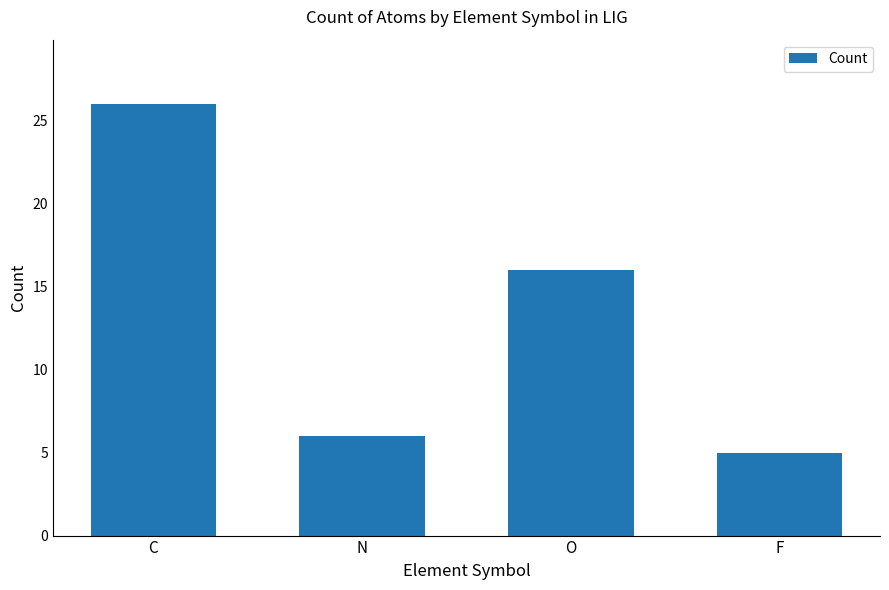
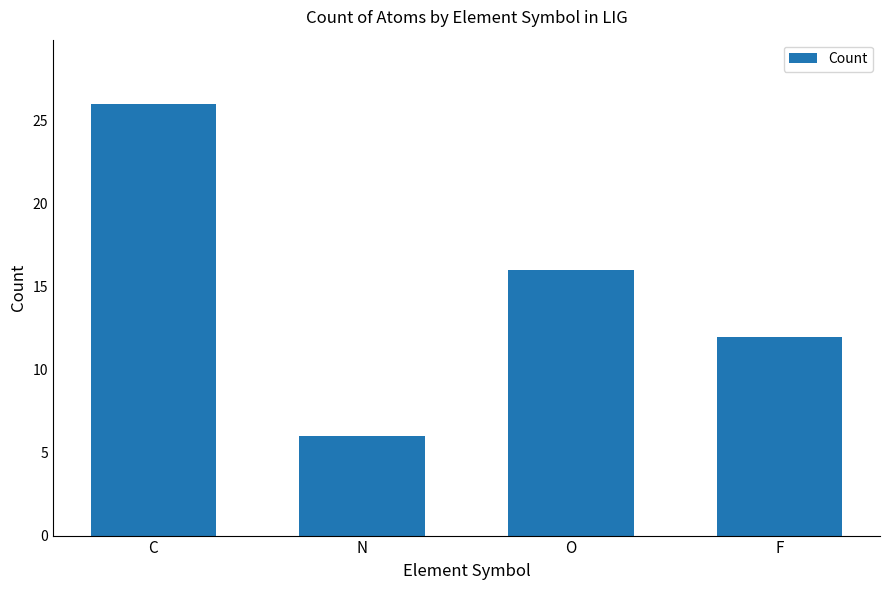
F: 5 -> 12
